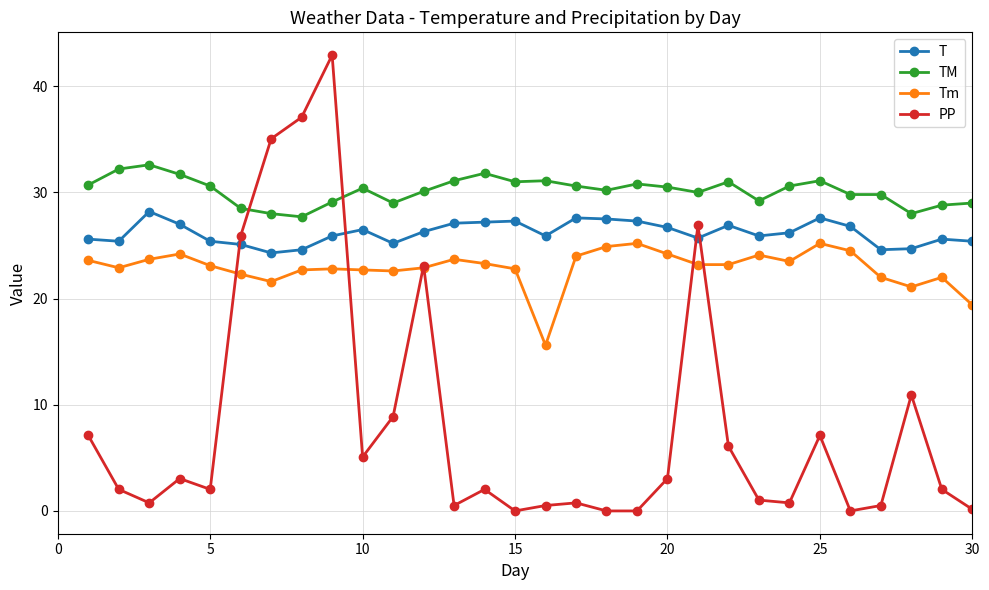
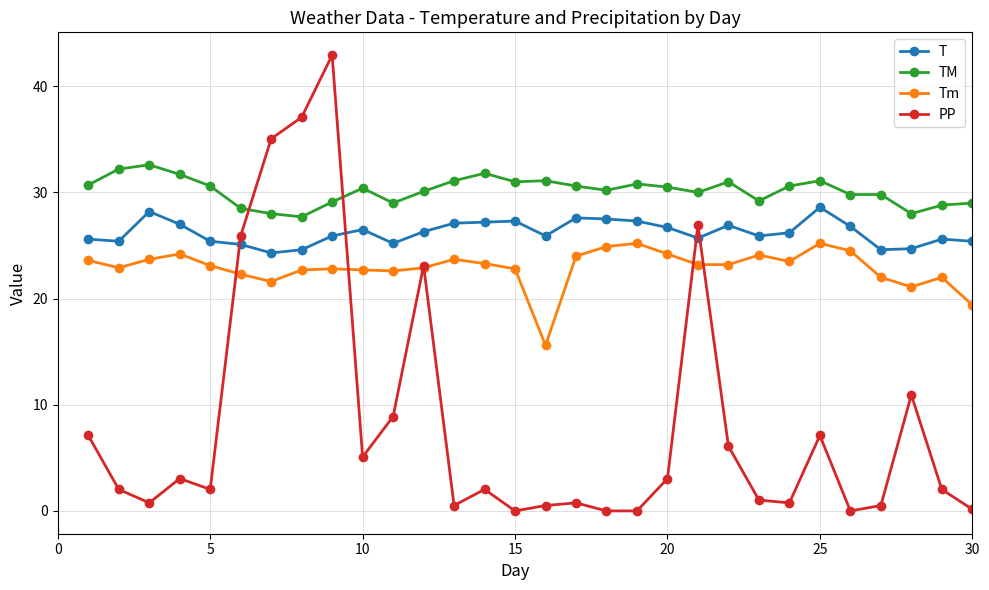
T, 25: 27.6 -> 28.6
